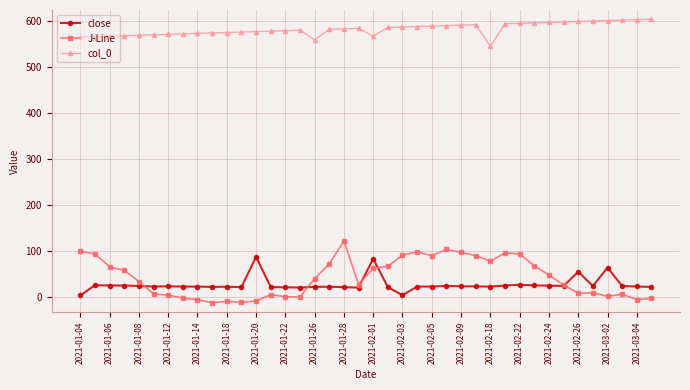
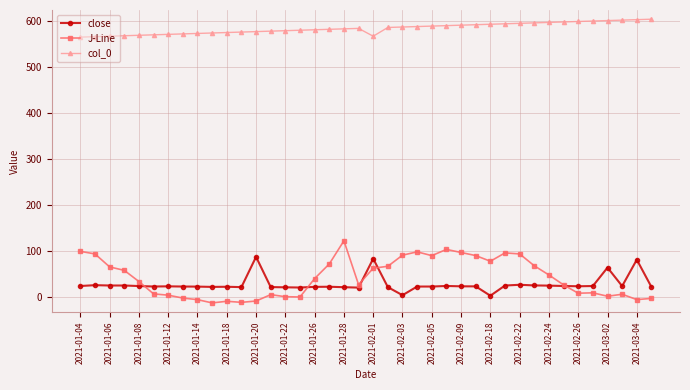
close, 2021-01-04: 0 -> 20
col_0, 2021-01-26: 560 -> 580
close, 2021-02-18: 20 -> 0
col_0, 2021-02-18: 550 -> 590
close, 2021-02-26: 60 -> 20
close, 2021-03-04: 20 -> 80
